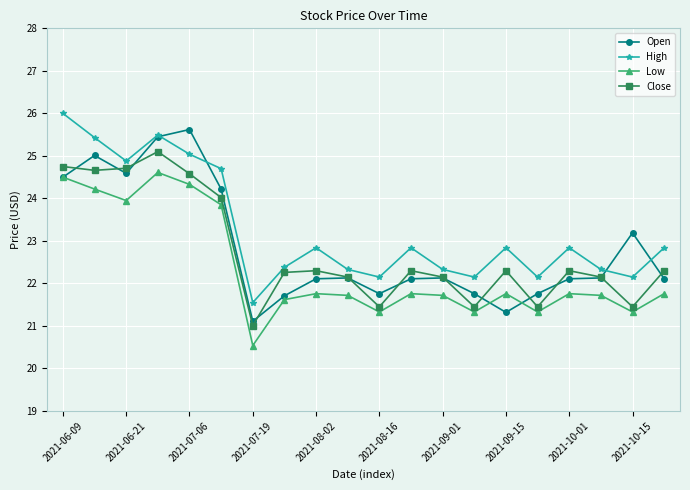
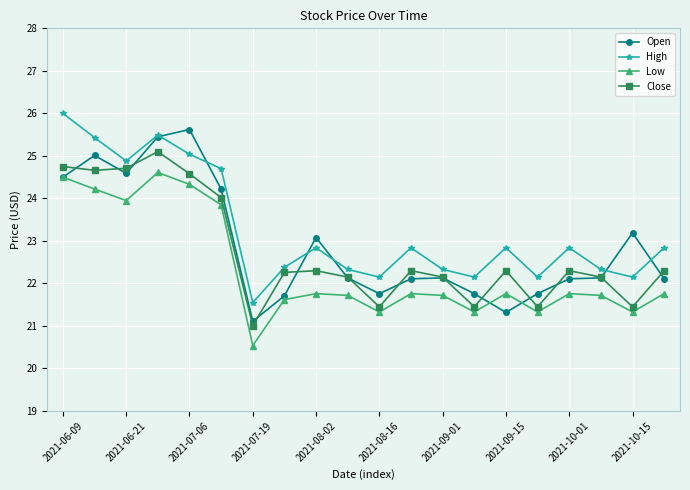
Open, 2021-08-02: 22.1 -> 23.1
